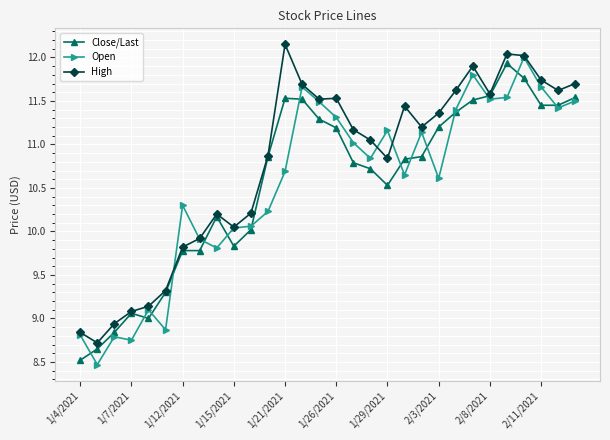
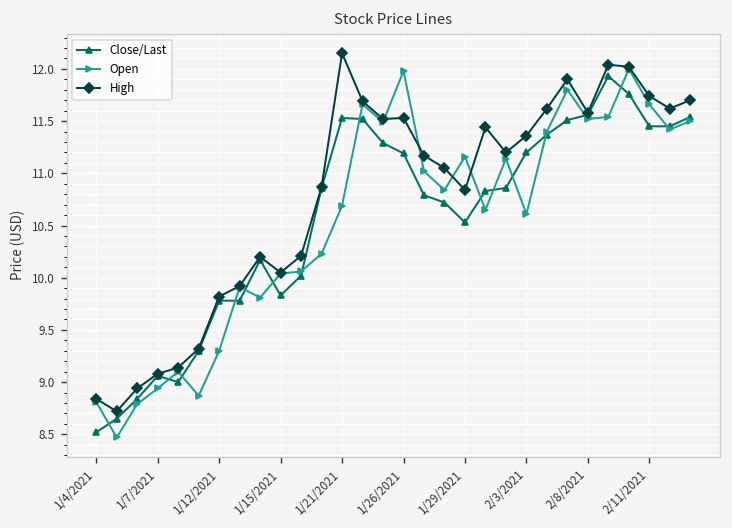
Open, 1/7/2021: 8.8 -> 8.9
Open, 1/12/2021: 10.3 -> 9.3
Open, 1/26/2021: 11.3 -> 12.0
